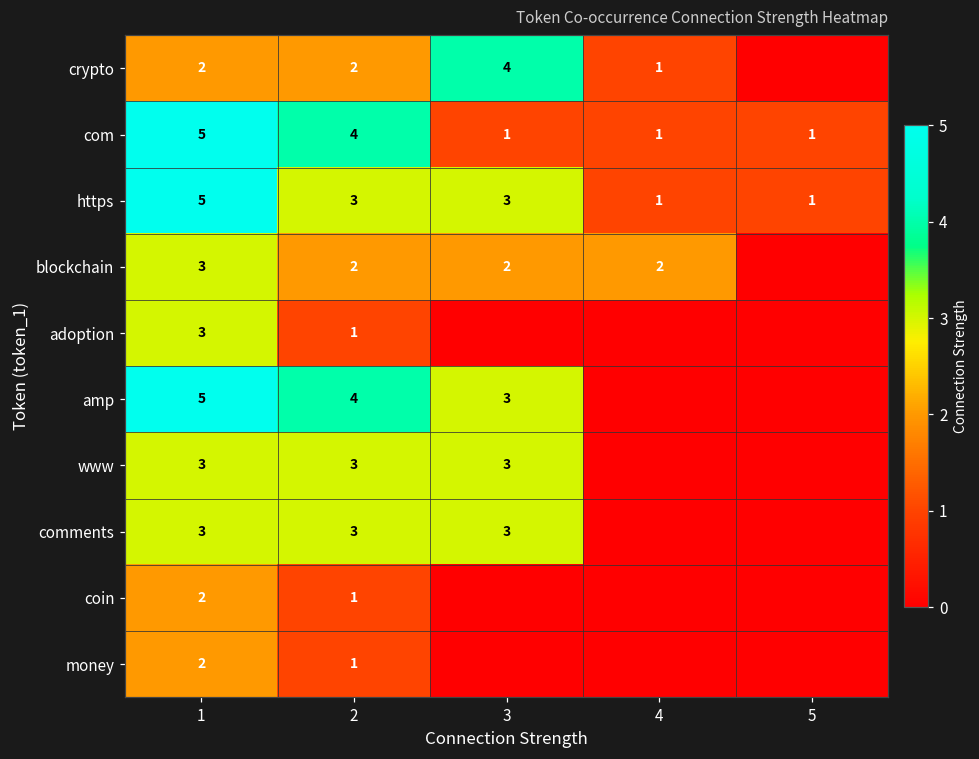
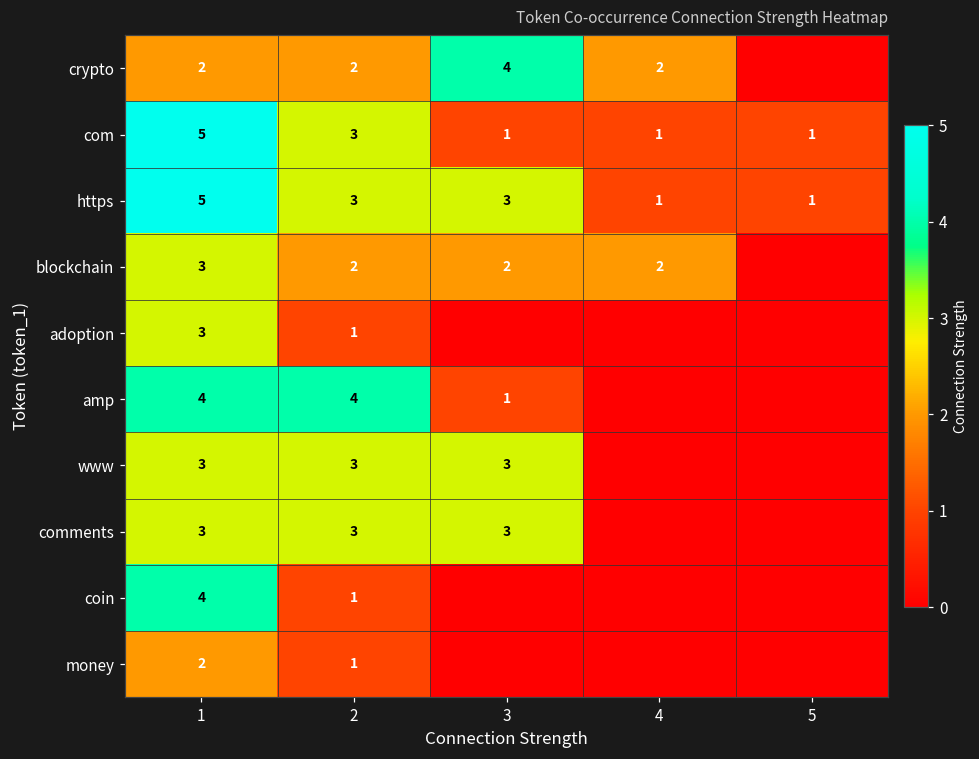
crypto, 4: 1 -> 2
com, 2: 4 -> 3
amp, 1: 5 -> 4
amp, 3: 3 -> 1
coin, 1: 2 -> 4
